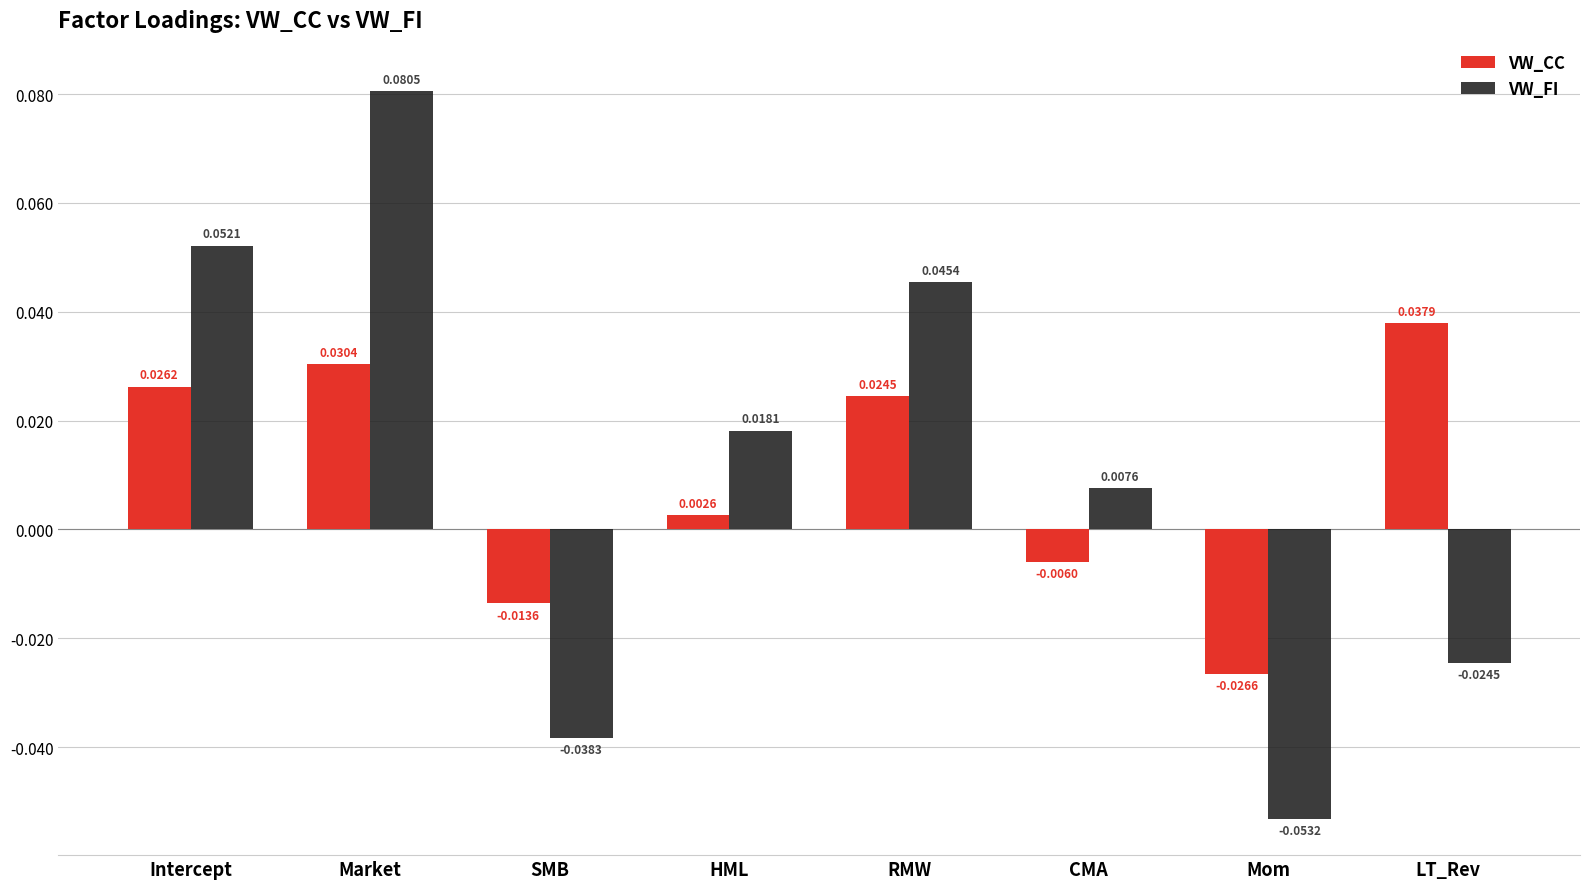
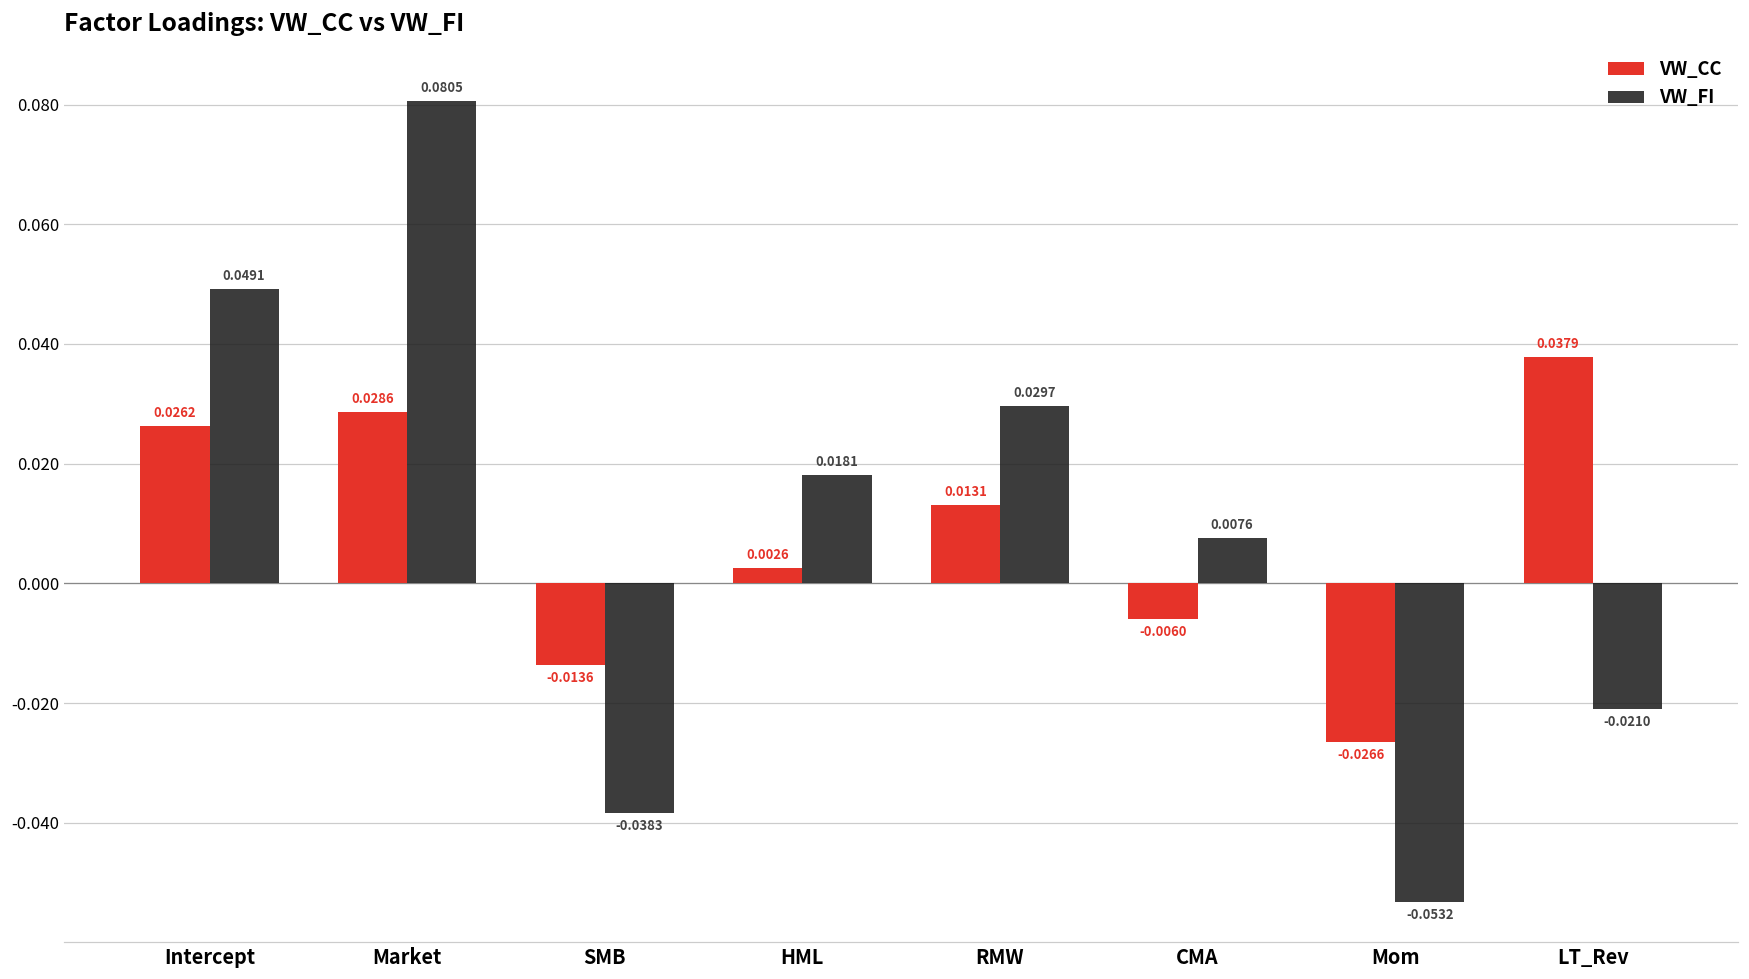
VW_FI, Intercept: 0.0521 -> 0.0491
VW_CC, Market: 0.0304 -> 0.0286
VW_CC, RMW: 0.0245 -> 0.0131
VW_FI, RMW: 0.0454 -> 0.0297
VW_FI, LT_Rev: -0.0245 -> -0.0210
